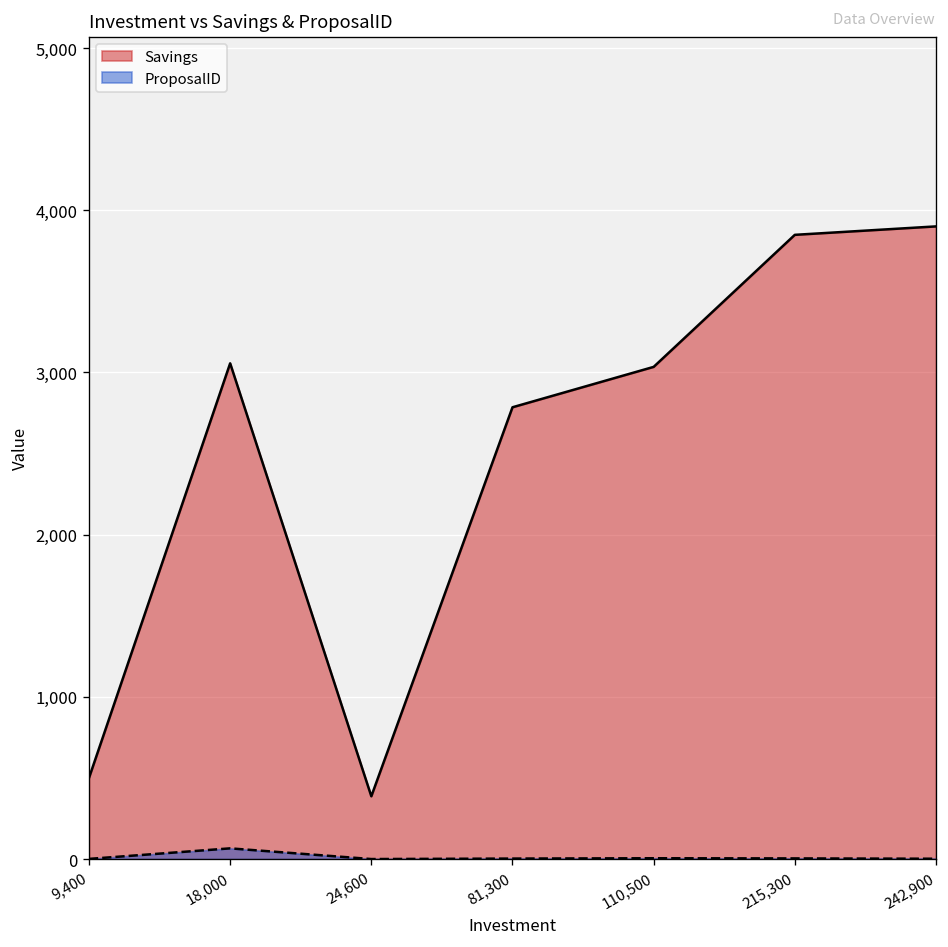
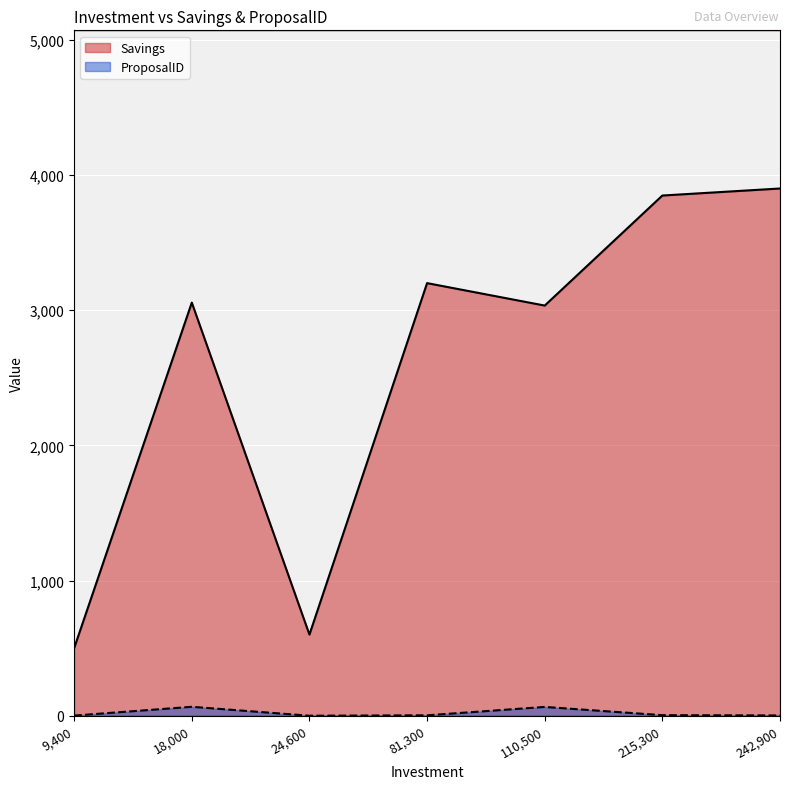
Savings, 24,600: 390 -> 600
Savings, 81,300: 2,790 -> 3,200
ProposalID, 110,500: 10 -> 70
